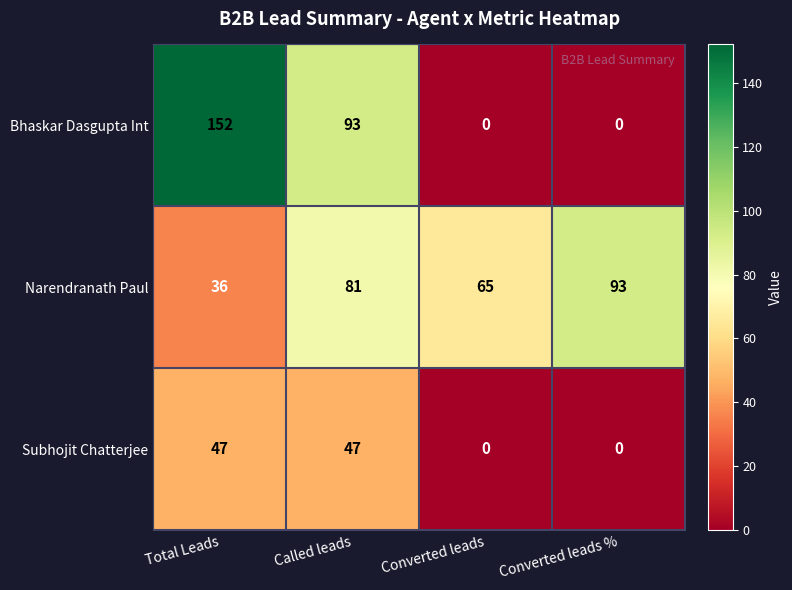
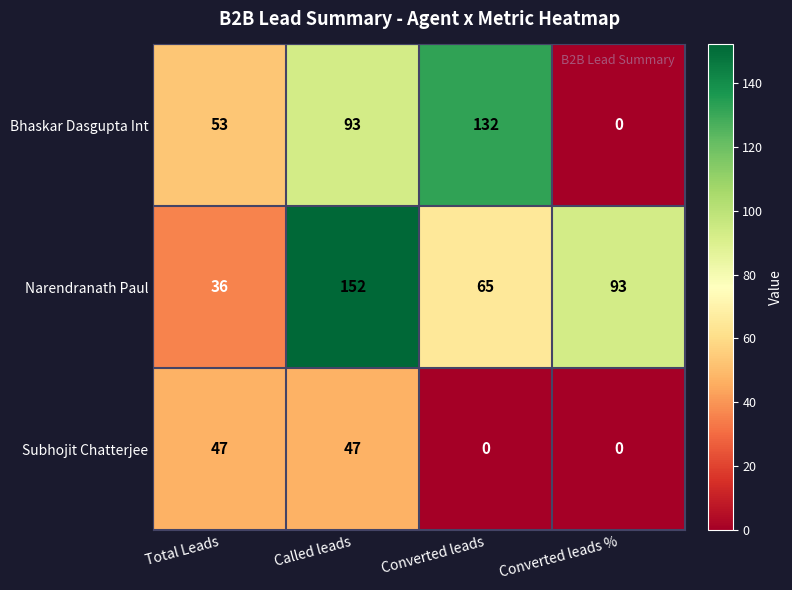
Bhaskar Dasgupta Int, Total Leads: 152 -> 53
Bhaskar Dasgupta Int, Converted leads: 0 -> 132
Narendranath Paul, Called leads: 81 -> 152
